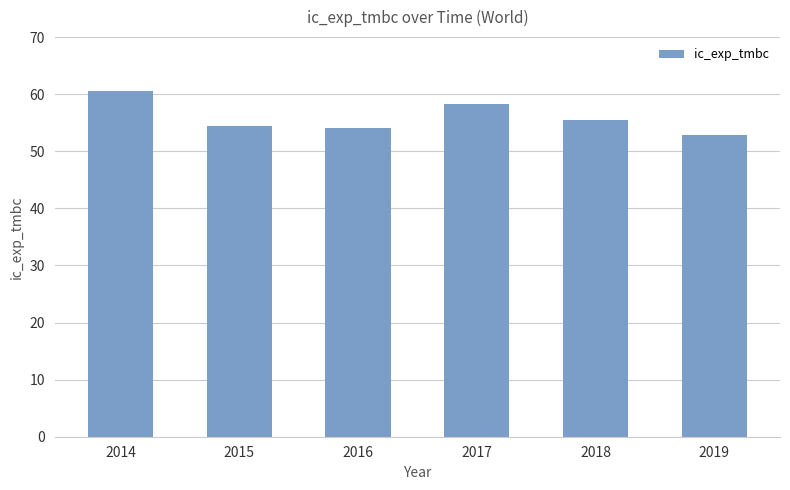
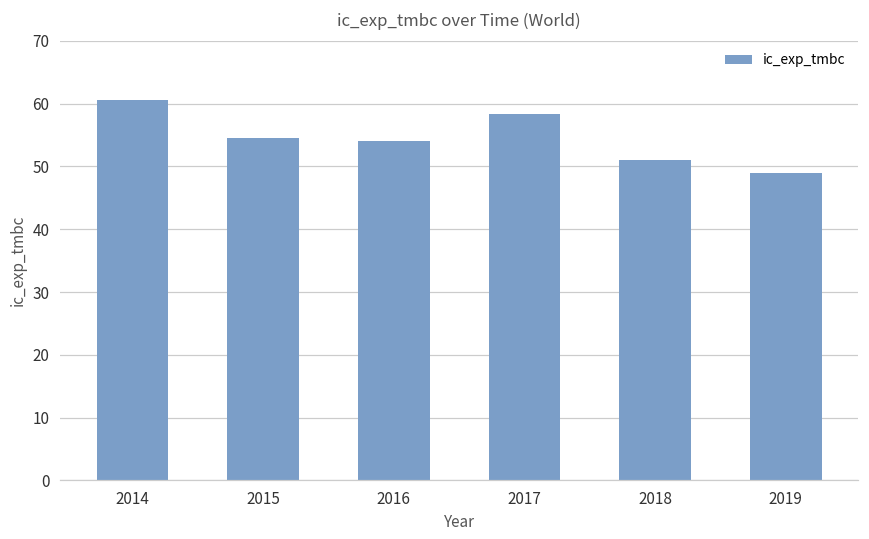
2018: 55 -> 51
2019: 53 -> 49
